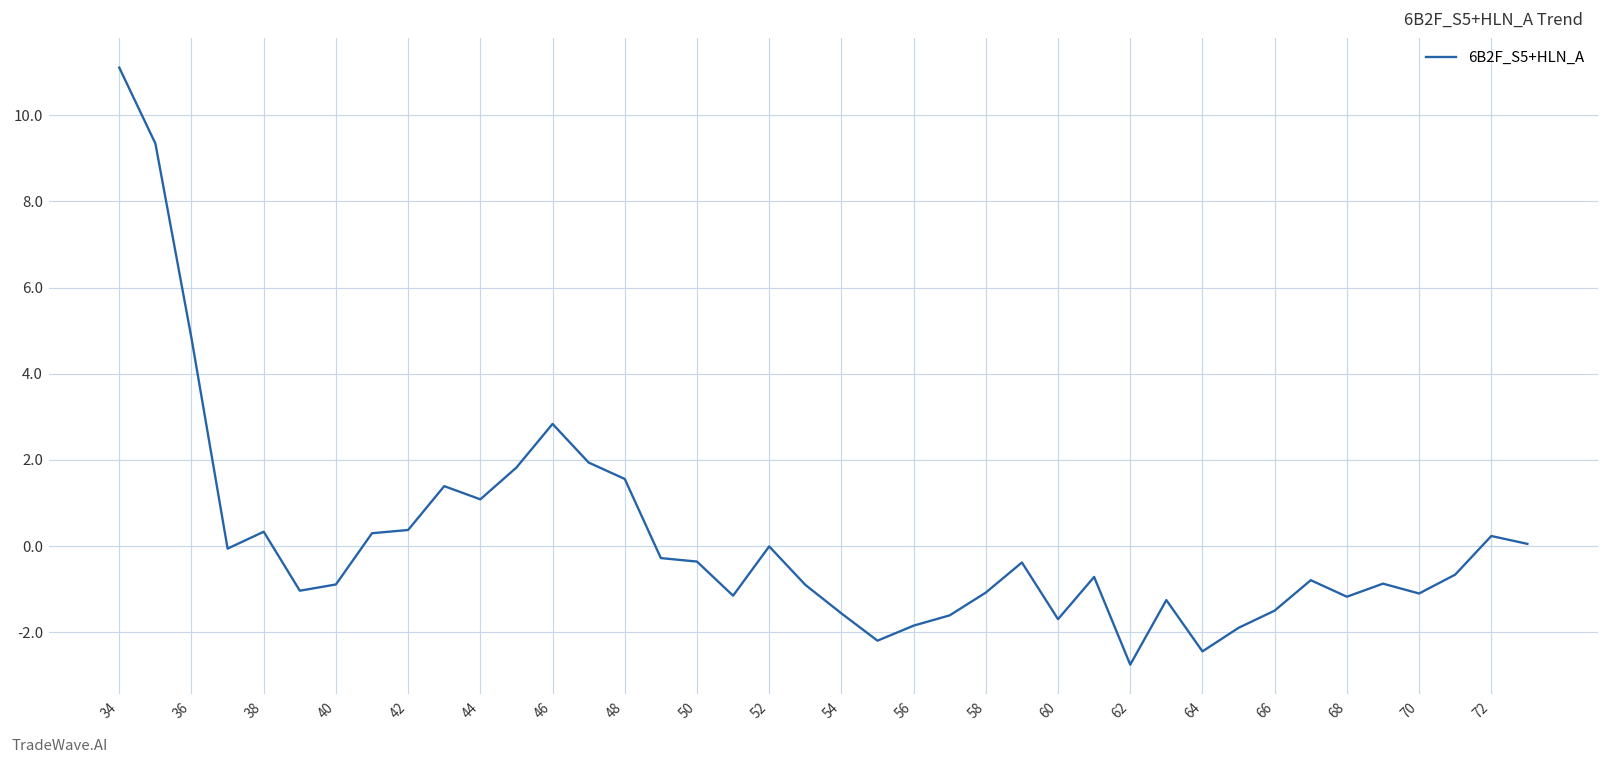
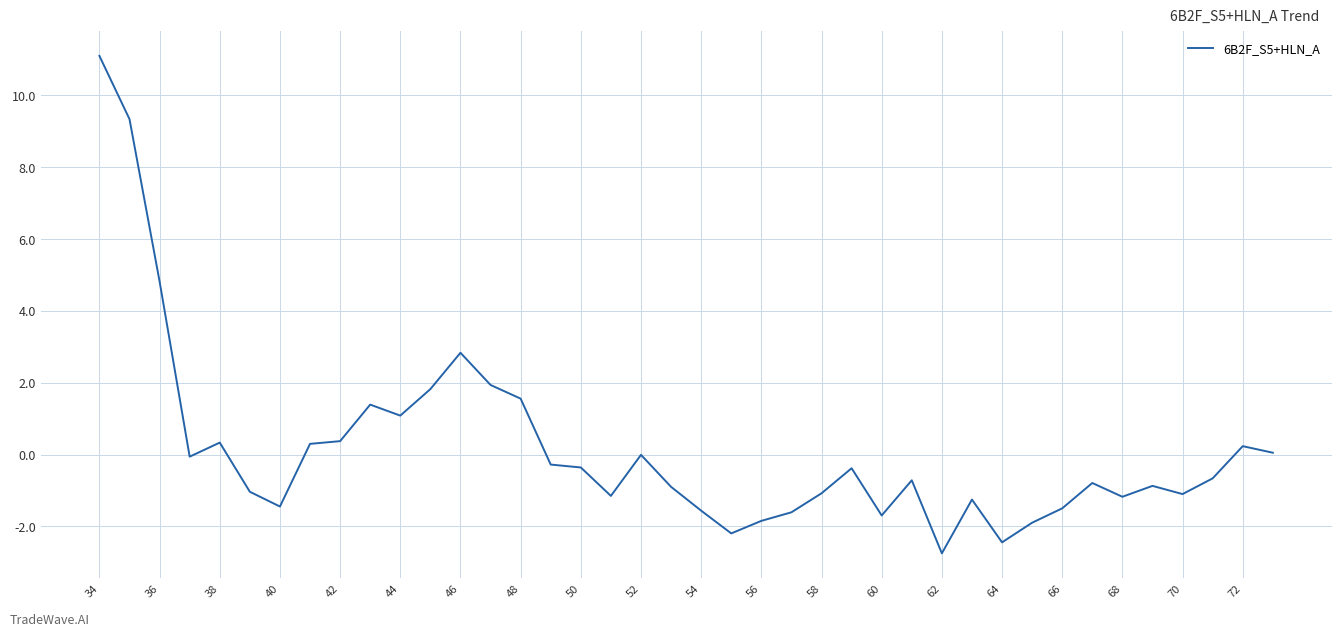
40: -0.9 -> -1.4
